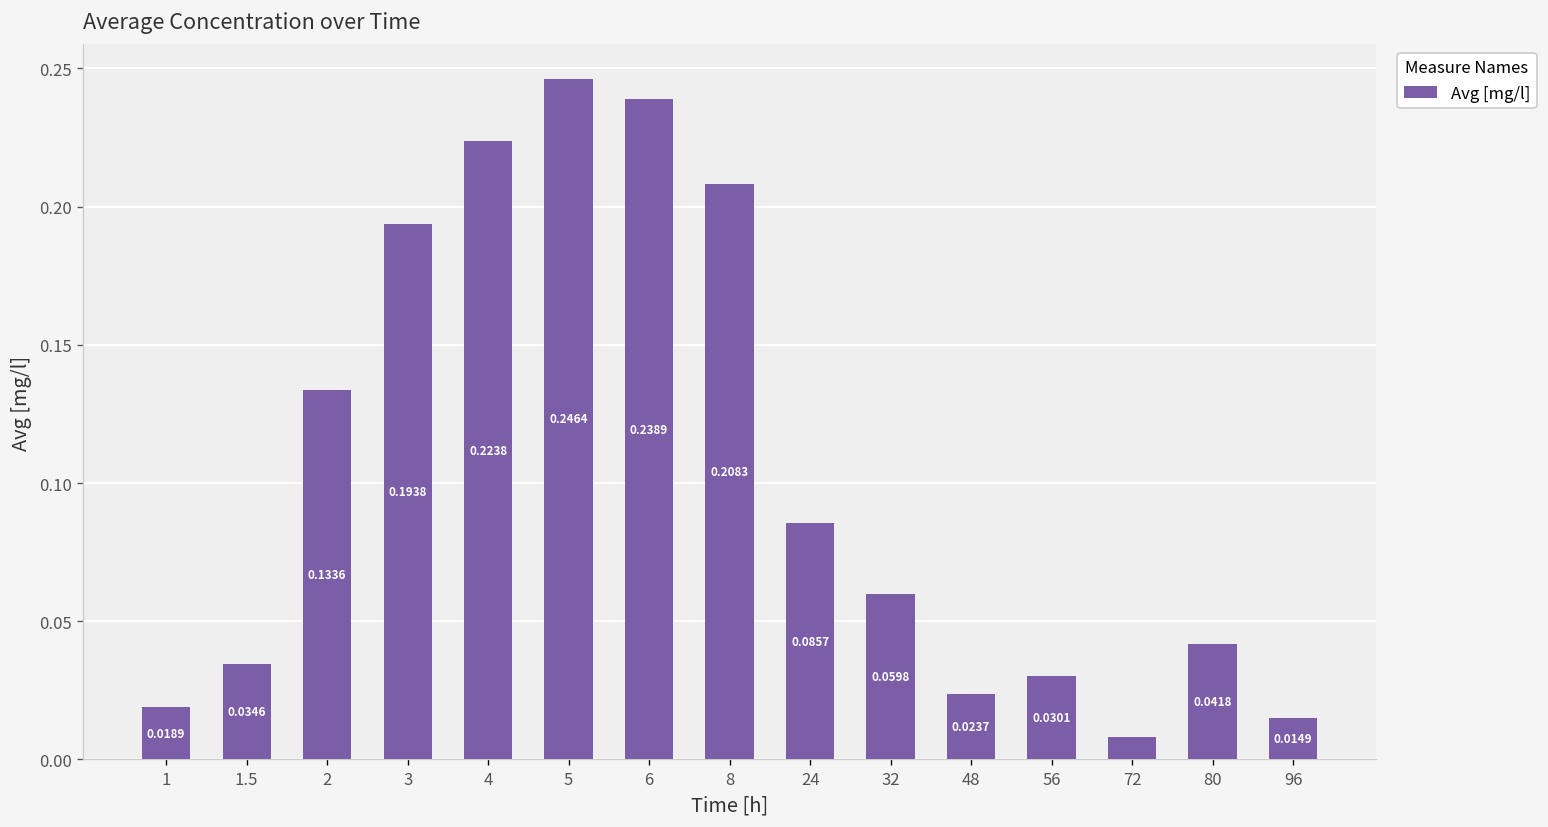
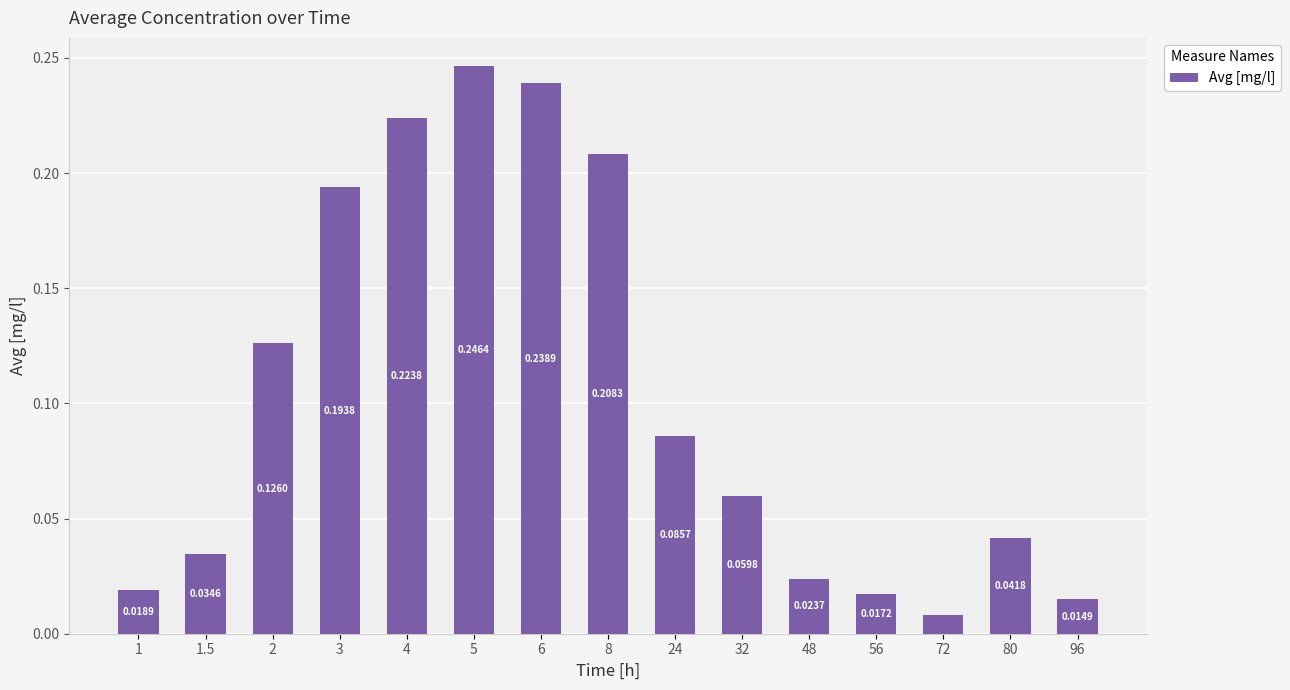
2: 0.1336 -> 0.1260
56: 0.0301 -> 0.0172
